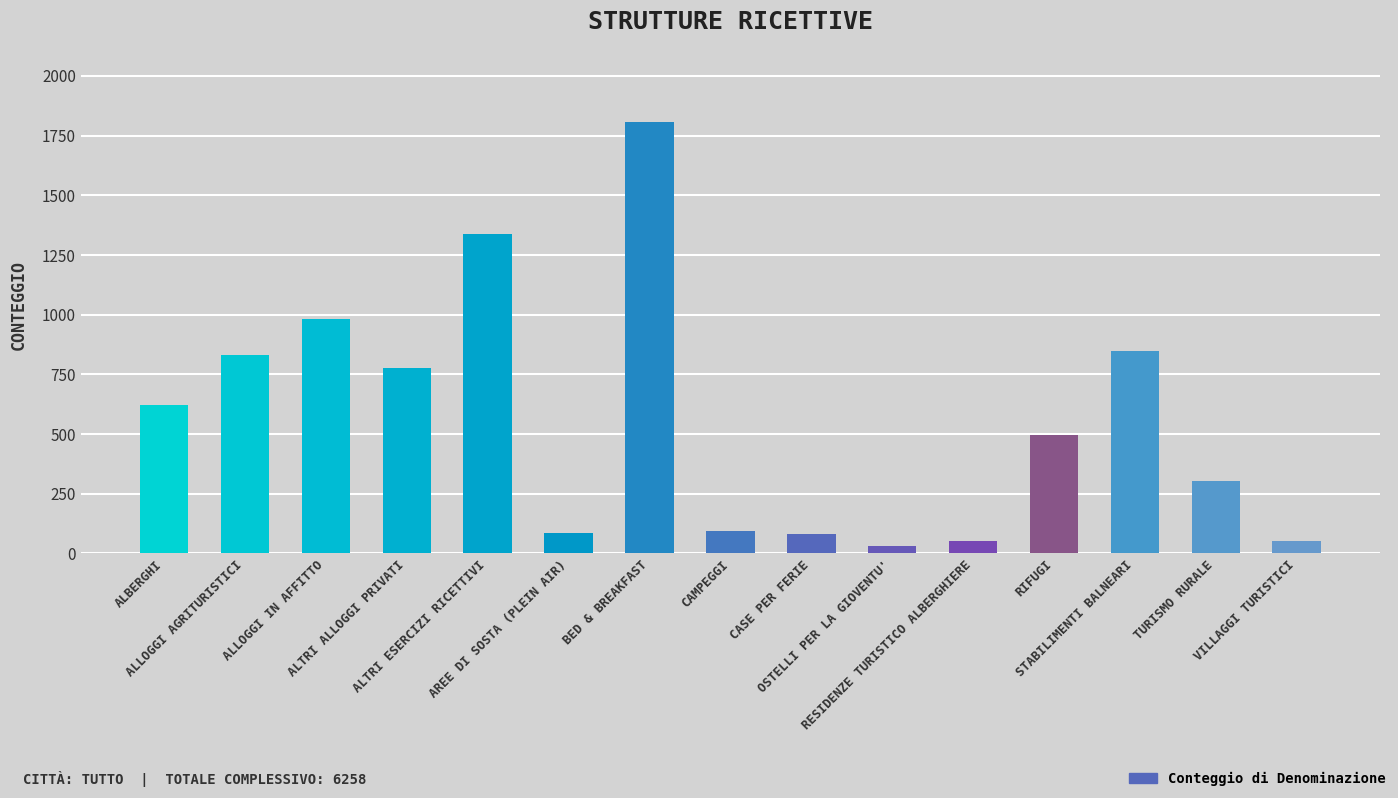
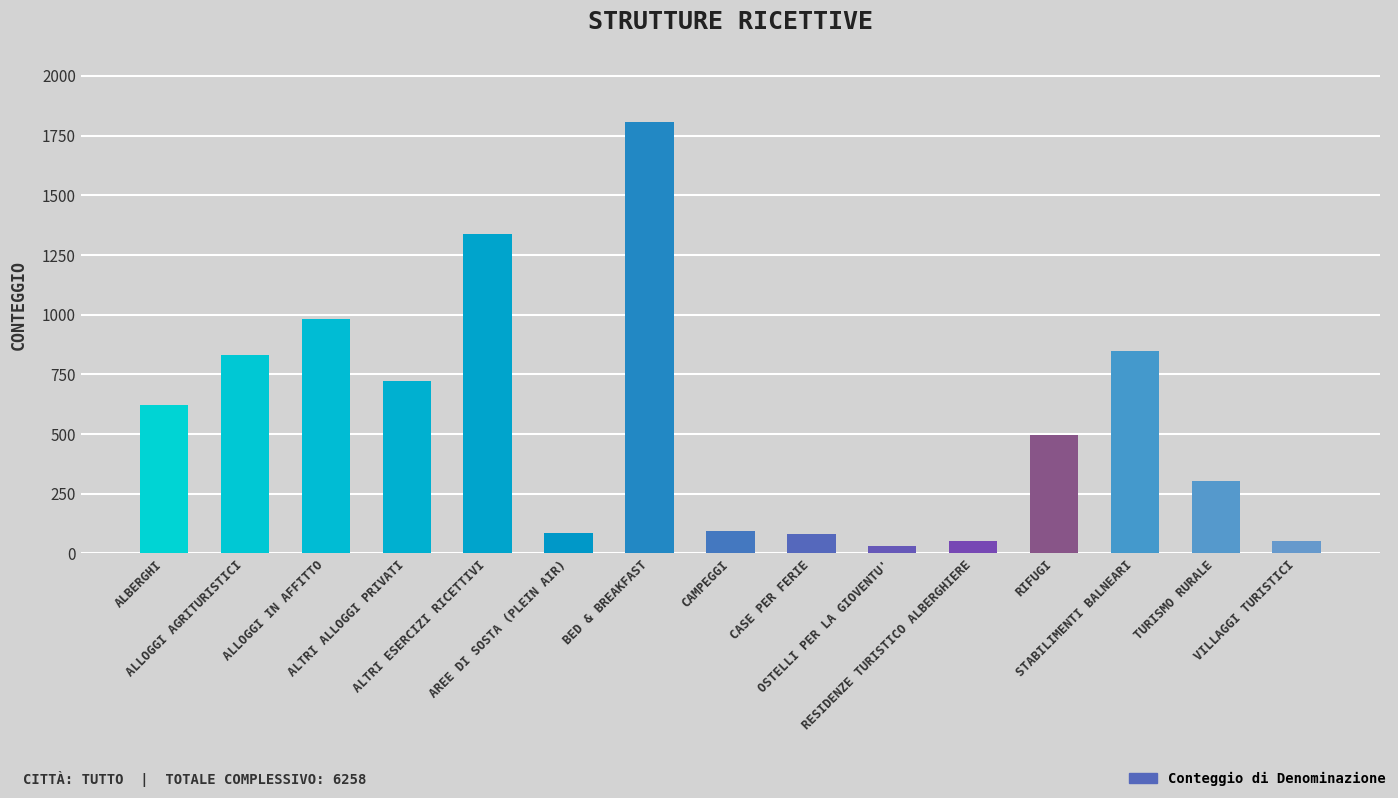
ALTRI ALLOGGI PRIVATI: 780 -> 720
